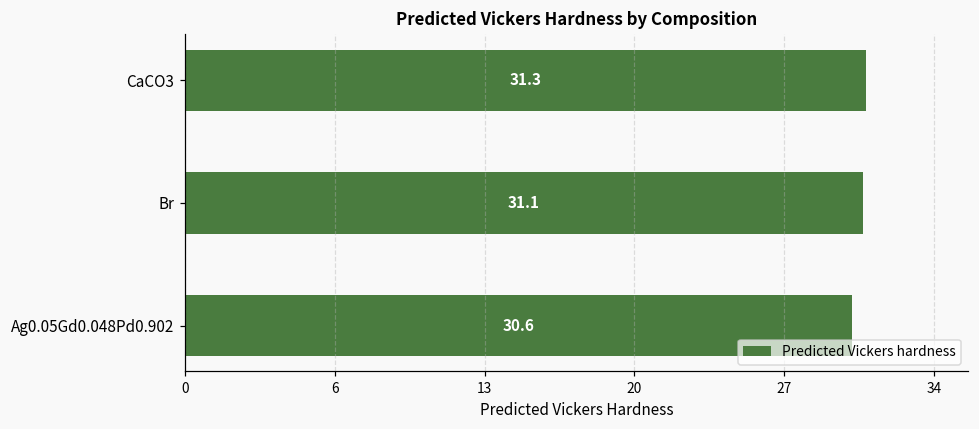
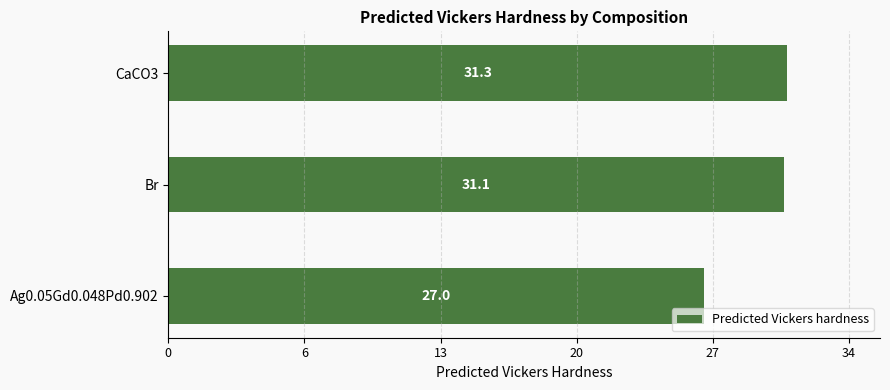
Ag0.05Gd0.048Pd0.902: 30.6 -> 27.0
